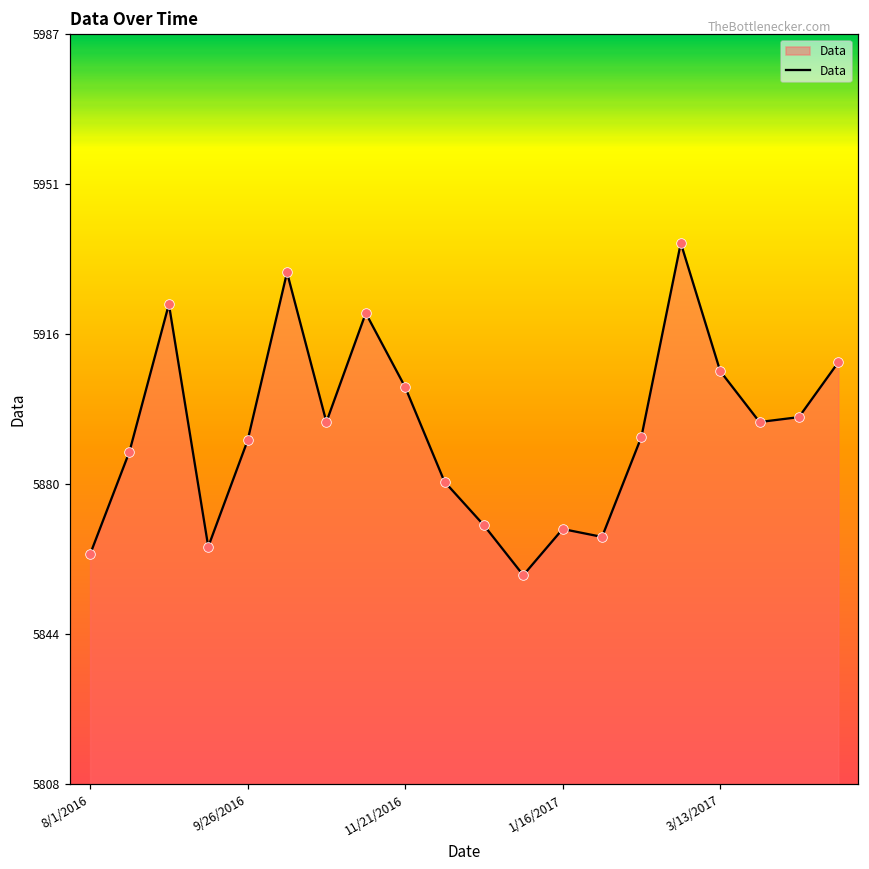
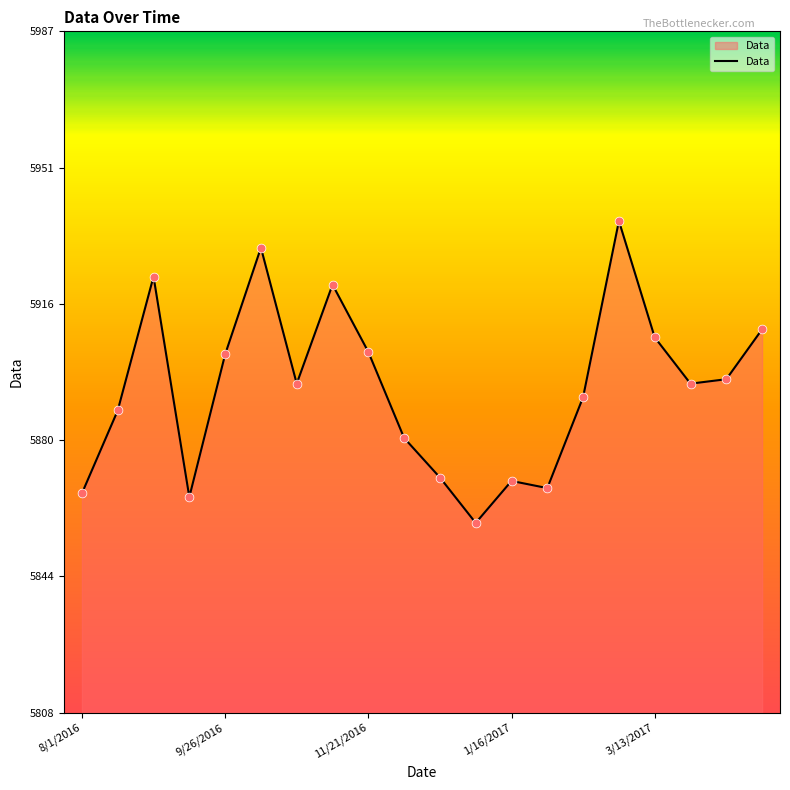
8/1/2016: 5863 -> 5866
9/26/2016: 5890 -> 5902
